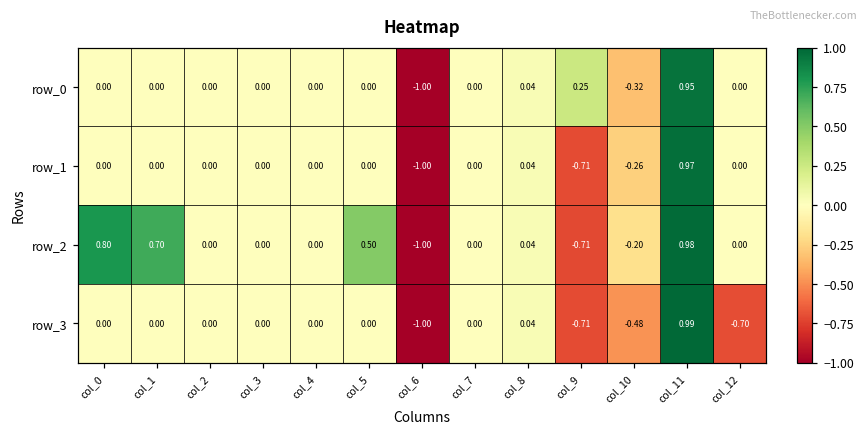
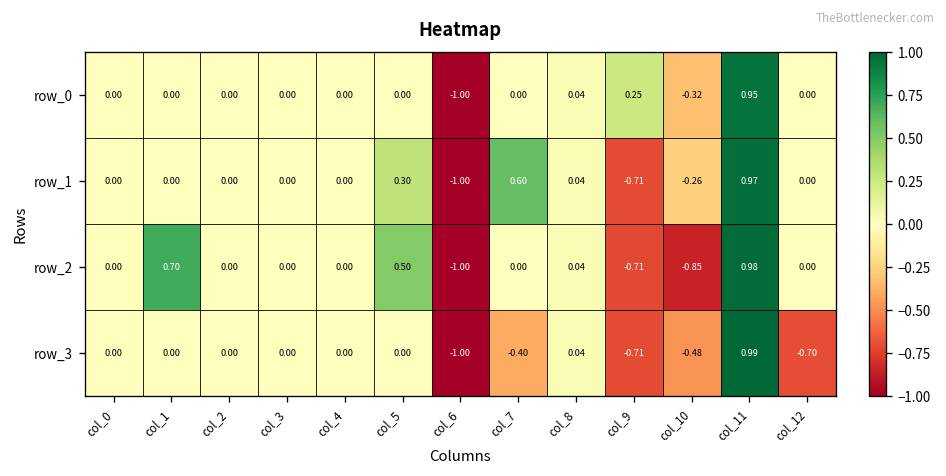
row_1, col_5: 0.00 -> 0.30
row_1, col_7: 0.00 -> 0.60
row_2, col_0: 0.80 -> 0.00
row_2, col_10: -0.20 -> -0.85
row_3, col_7: 0.00 -> -0.40
